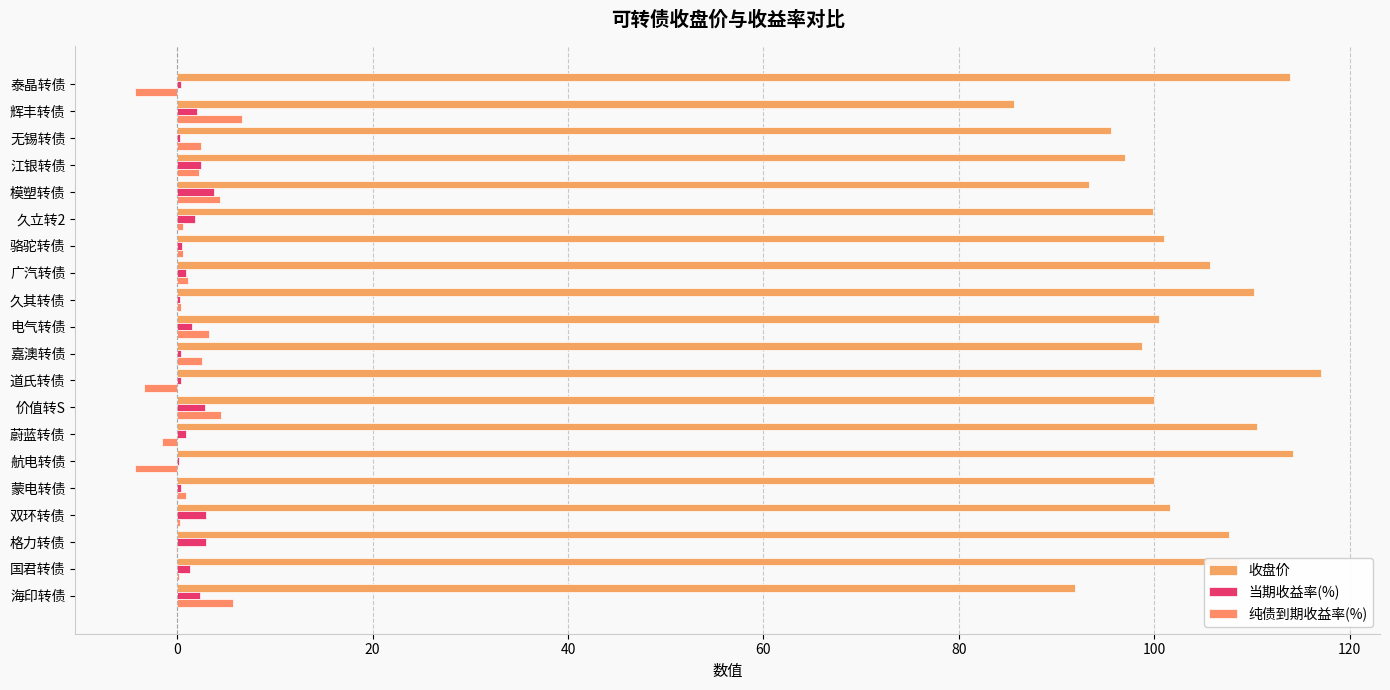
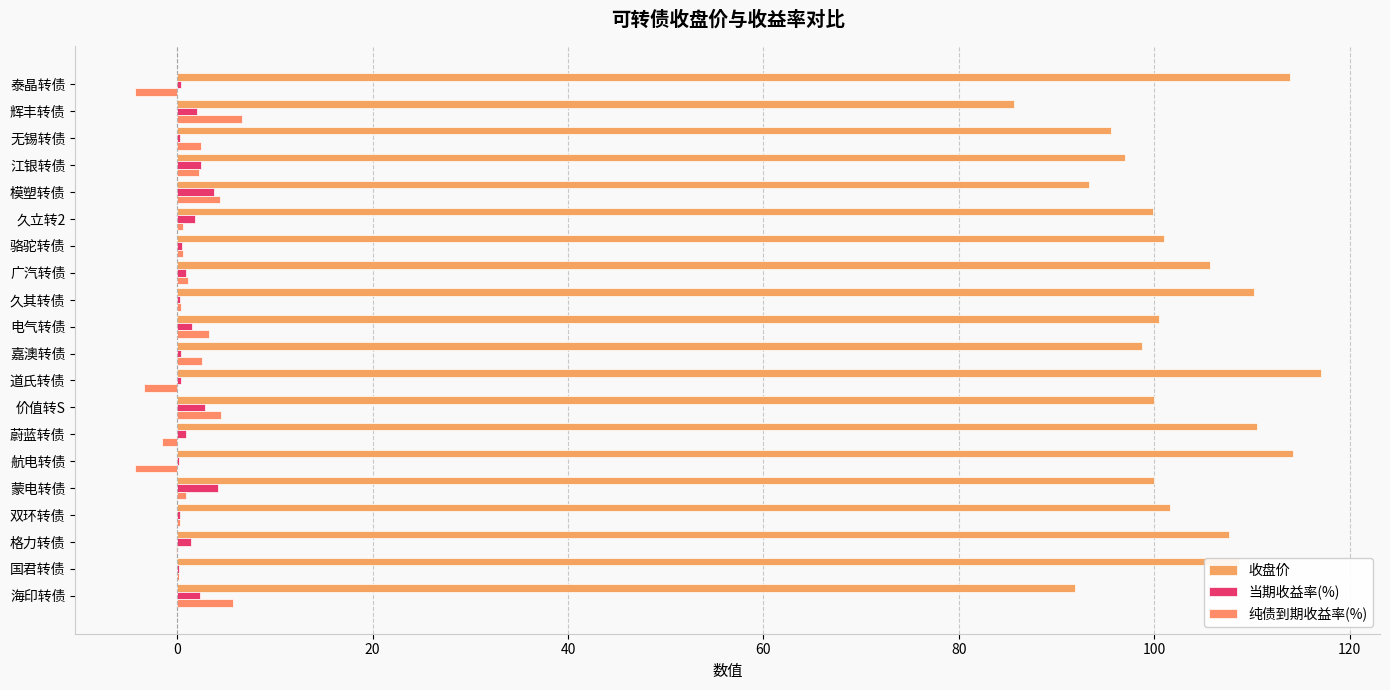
当期收益率(%), 蒙电转债: 0 -> 4
当期收益率(%), 双环转债: 3 -> 0
当期收益率(%), 格力转债: 3 -> 1
当期收益率(%), 国君转债: 1 -> 0
